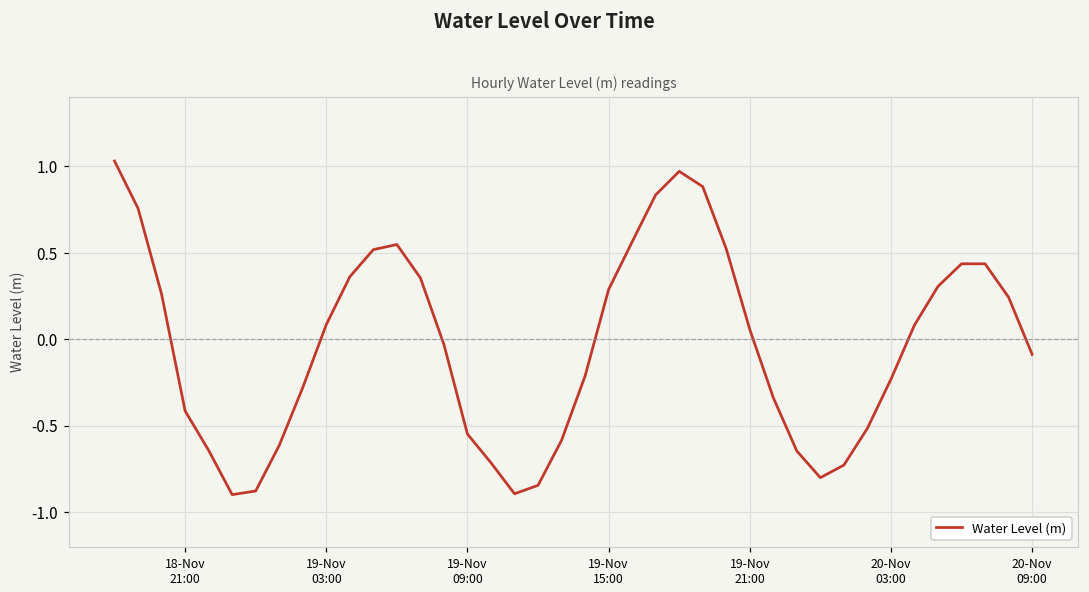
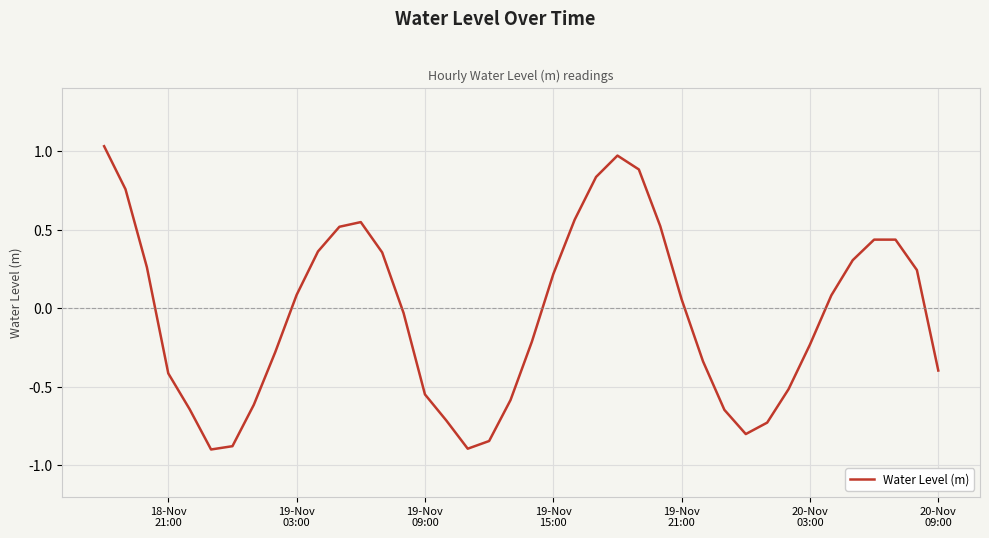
19-Nov 15:00: 0.29 -> 0.22
20-Nov 09:00: -0.09 -> -0.40
